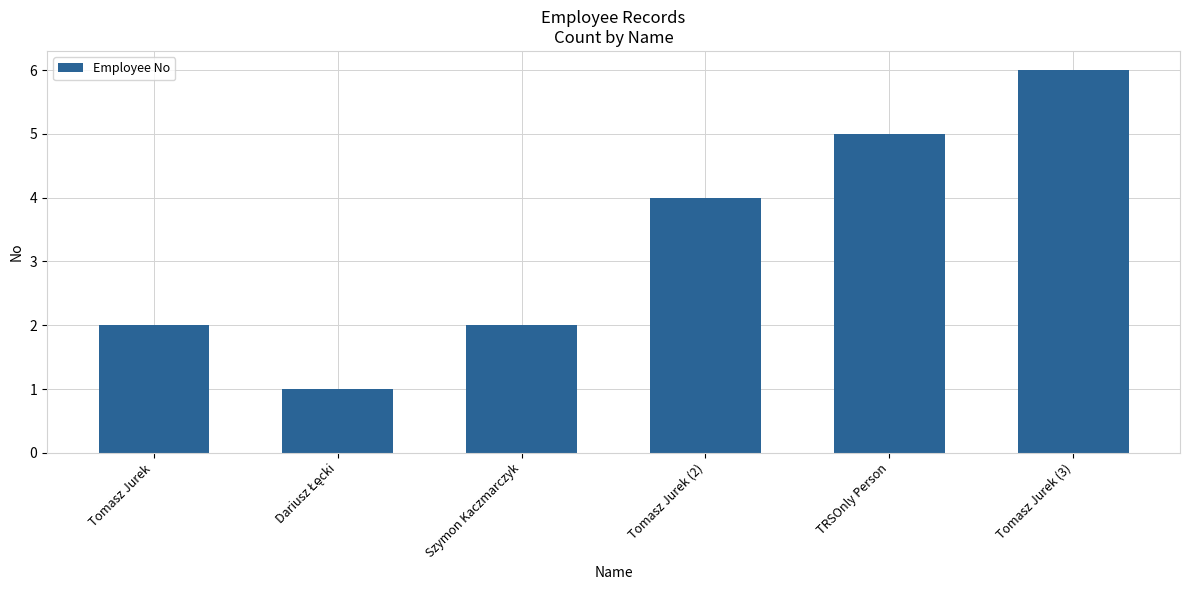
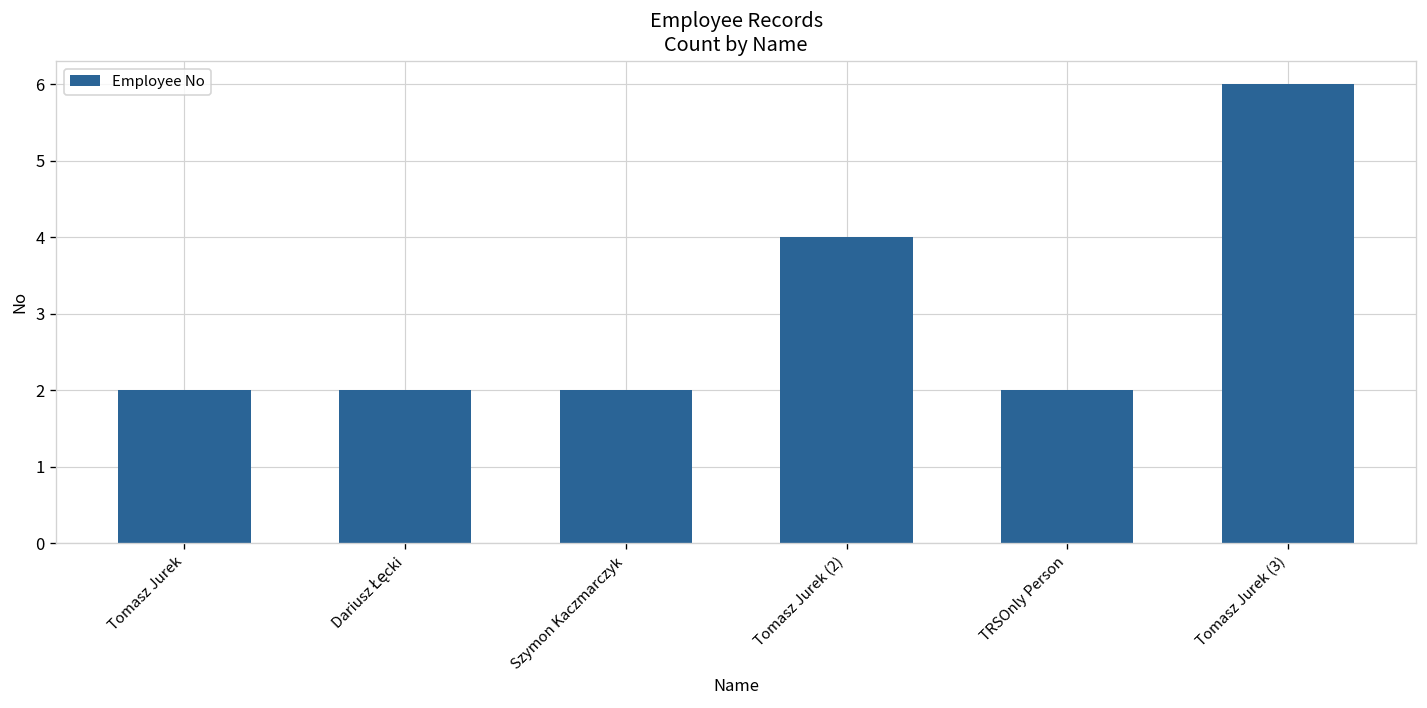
Dariusz Łęcki: 1 -> 2
TRSOnly Person: 5 -> 2
